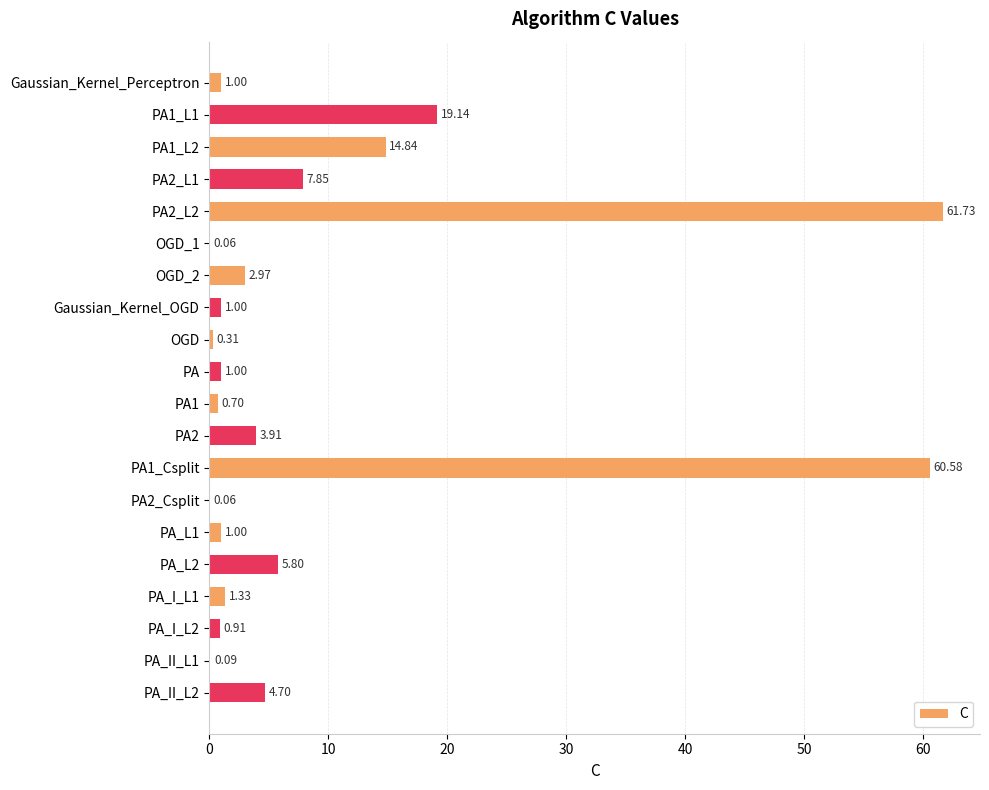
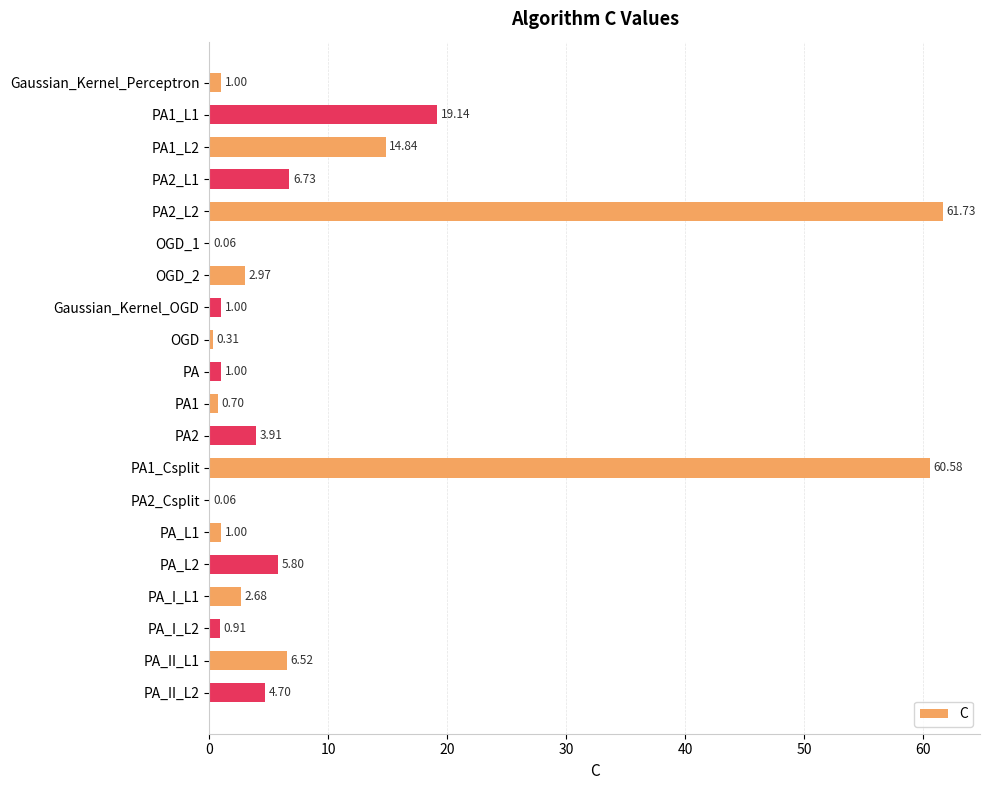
PA2_L1: 7.85 -> 6.73
PA_I_L1: 1.33 -> 2.68
PA_II_L1: 0.09 -> 6.52
